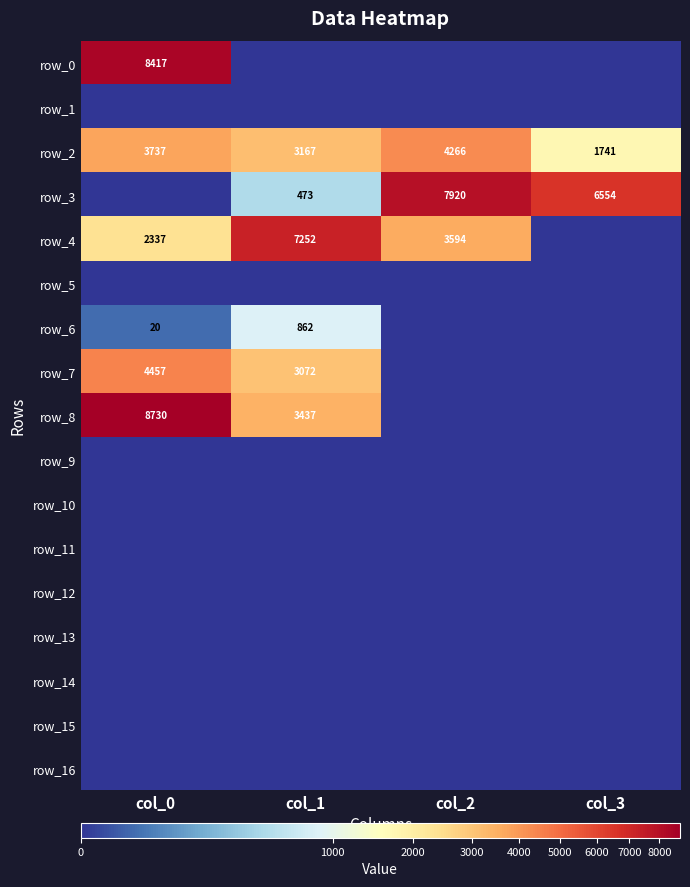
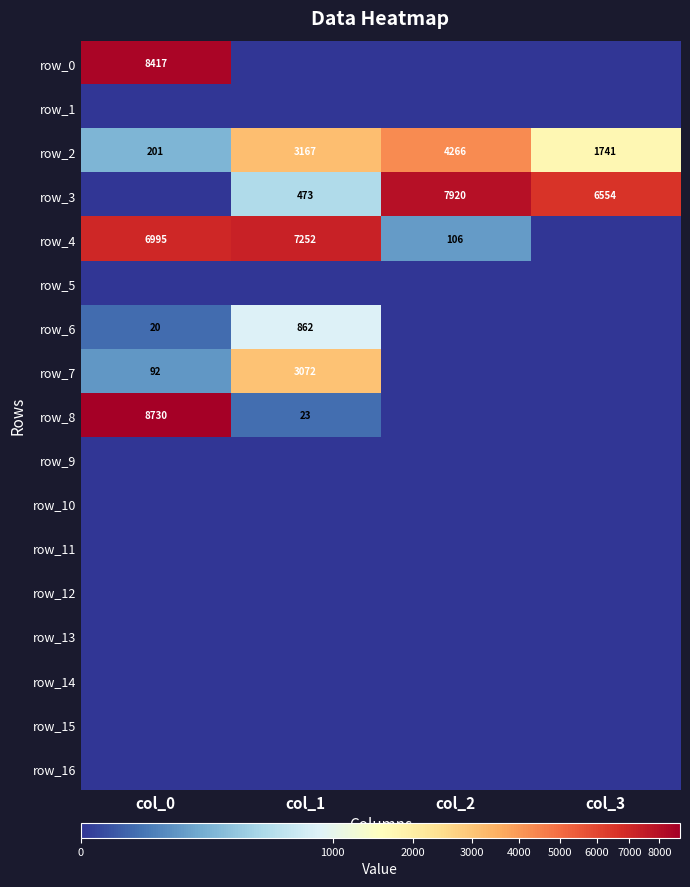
row_2, col_0: 3737 -> 201
row_4, col_0: 2337 -> 6995
row_4, col_2: 3594 -> 106
row_7, col_0: 4457 -> 92
row_8, col_1: 3437 -> 23
